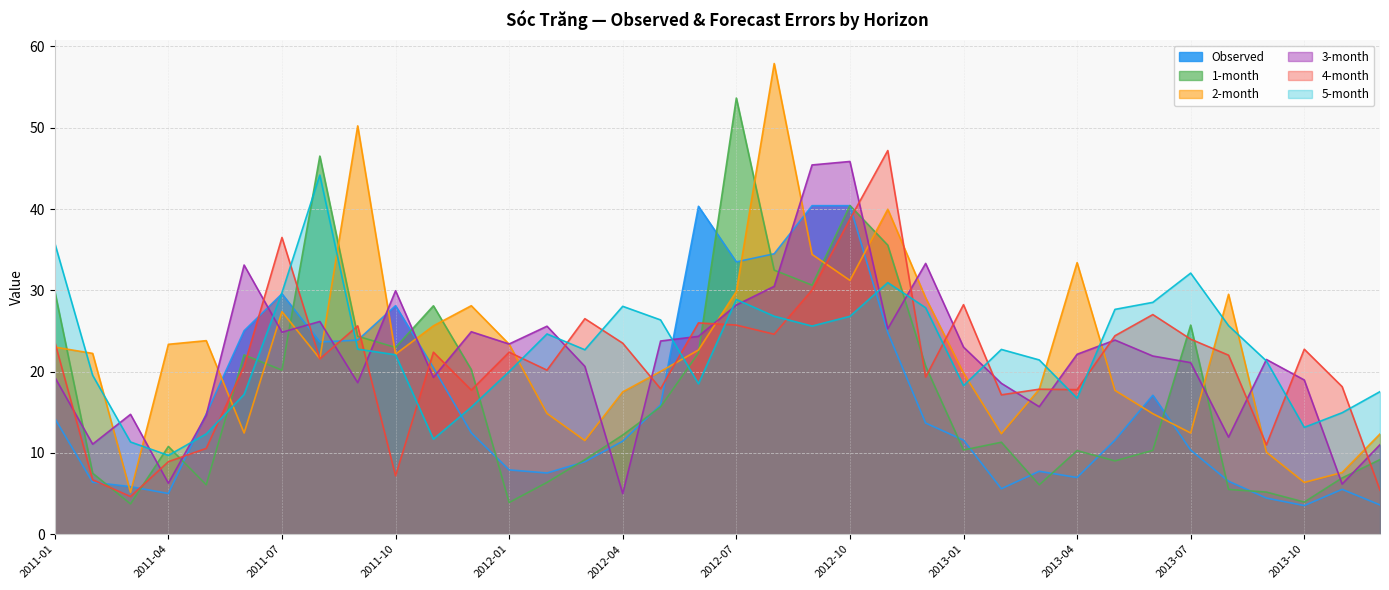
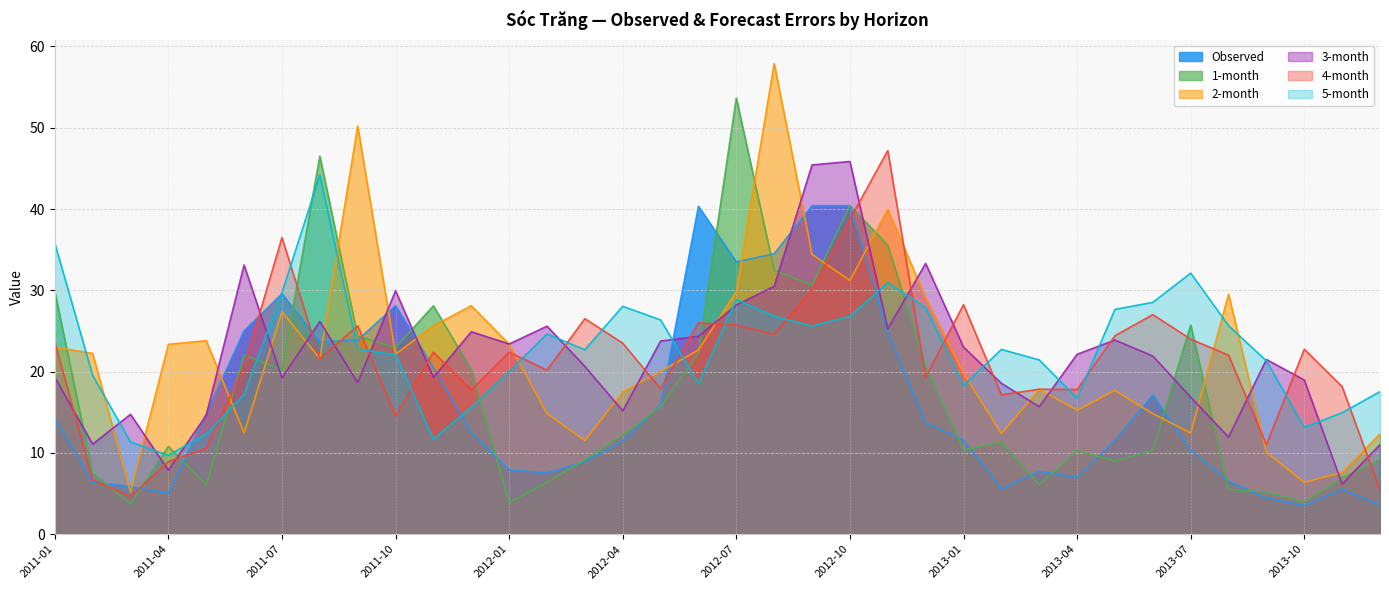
3-month, 2011-04: 6 -> 8
3-month, 2011-07: 25 -> 19
4-month, 2011-10: 7 -> 15
3-month, 2012-04: 5 -> 15
2-month, 2013-04: 33 -> 15
3-month, 2013-07: 21 -> 17
